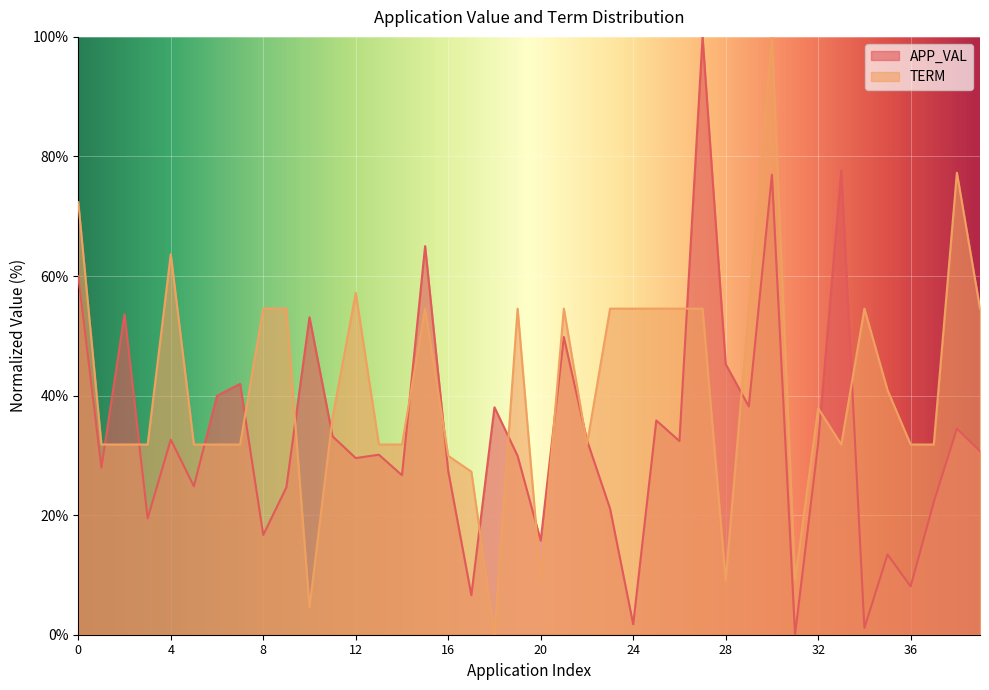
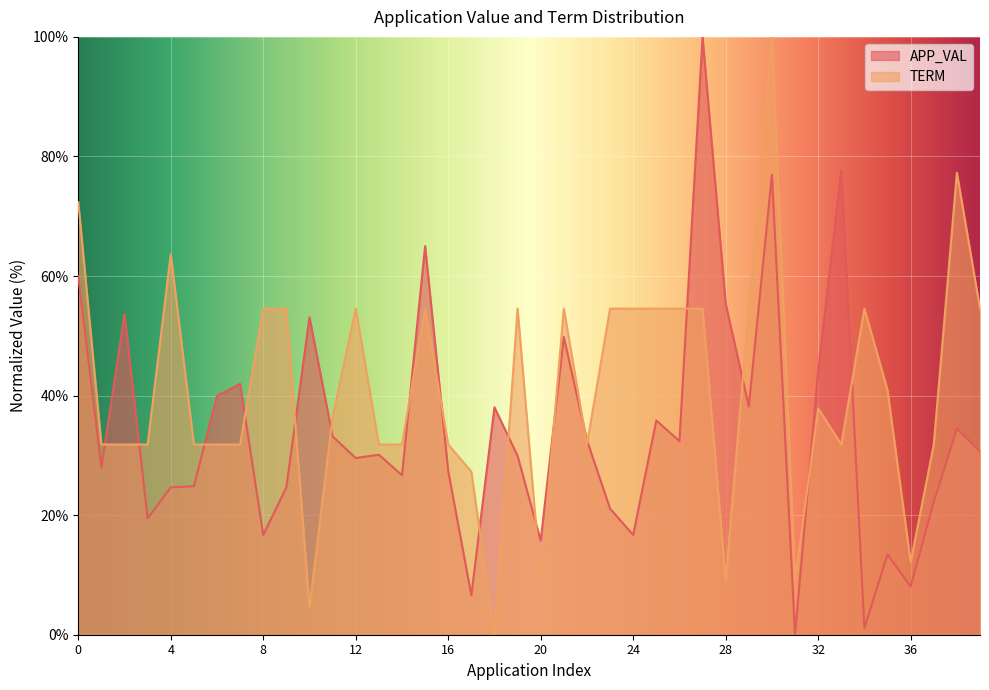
APP_VAL, 4: 33% -> 25%
TERM, 12: 57% -> 55%
TERM, 16: 30% -> 32%
APP_VAL, 24: 2% -> 17%
APP_VAL, 28: 45% -> 55%
APP_VAL, 32: 32% -> 44%
TERM, 36: 32% -> 12%
